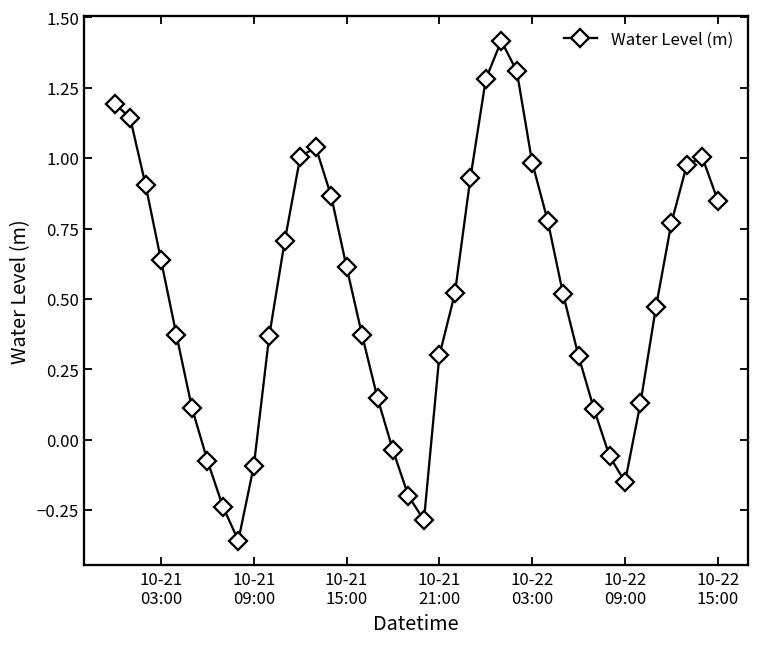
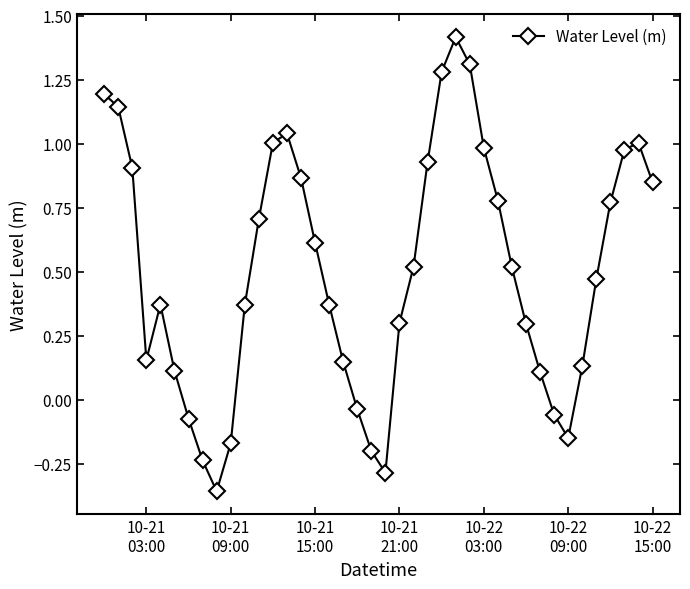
10-21 03:00: 0.64 -> 0.15
10-21 09:00: -0.09 -> -0.17
